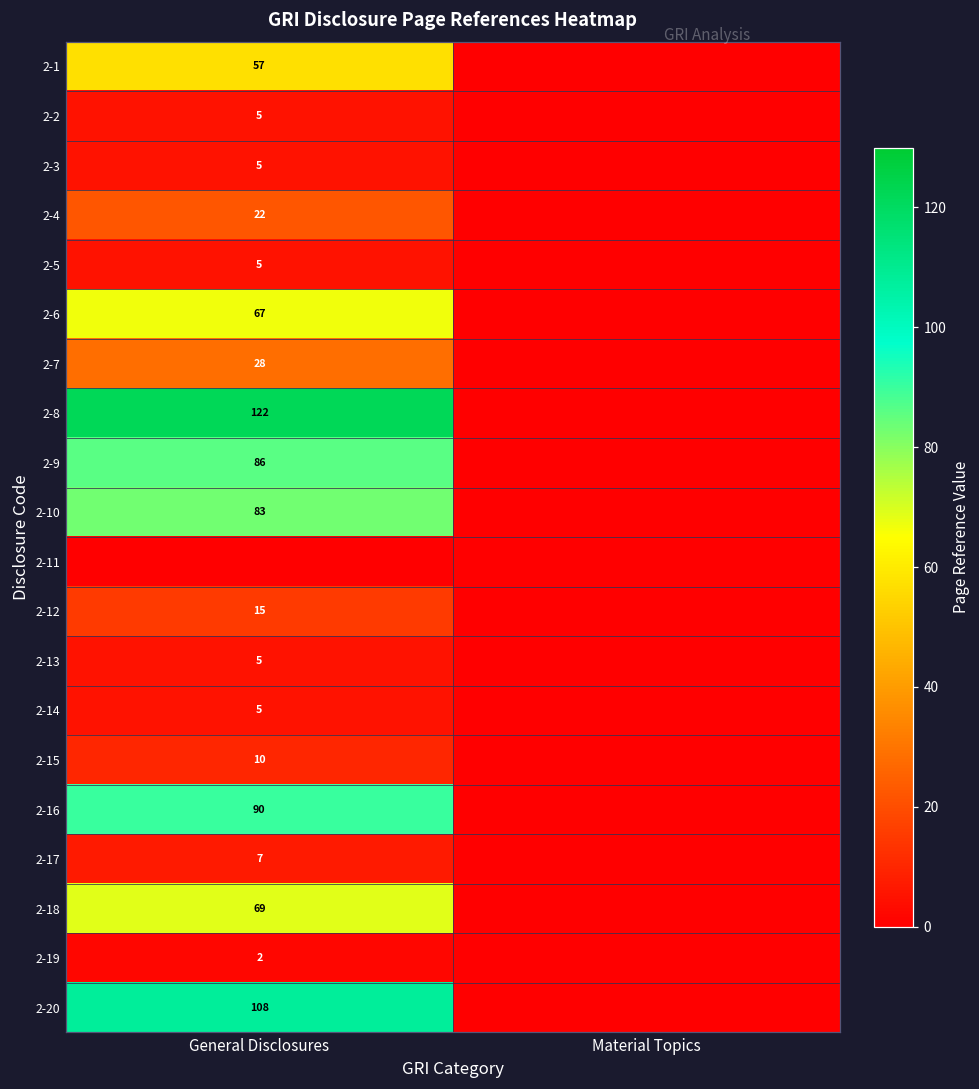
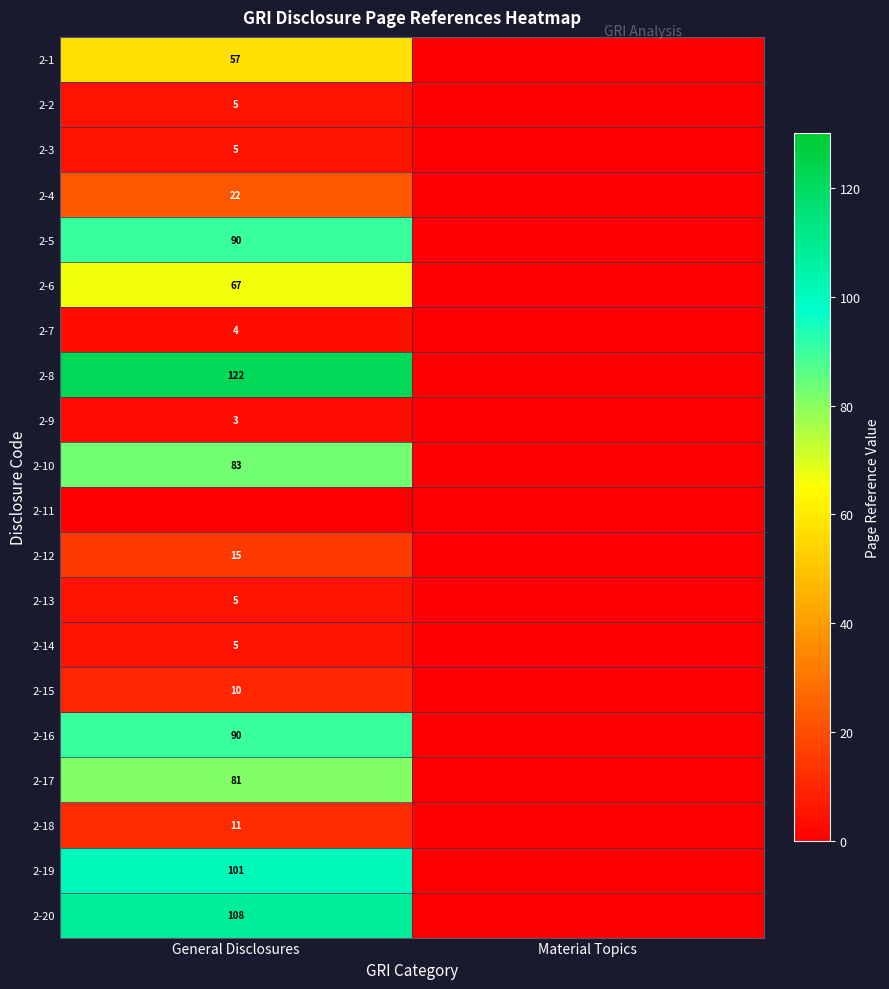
2-5, General Disclosures: 5 -> 90
2-7, General Disclosures: 28 -> 4
2-9, General Disclosures: 86 -> 3
2-17, General Disclosures: 7 -> 81
2-18, General Disclosures: 69 -> 11
2-19, General Disclosures: 2 -> 101
